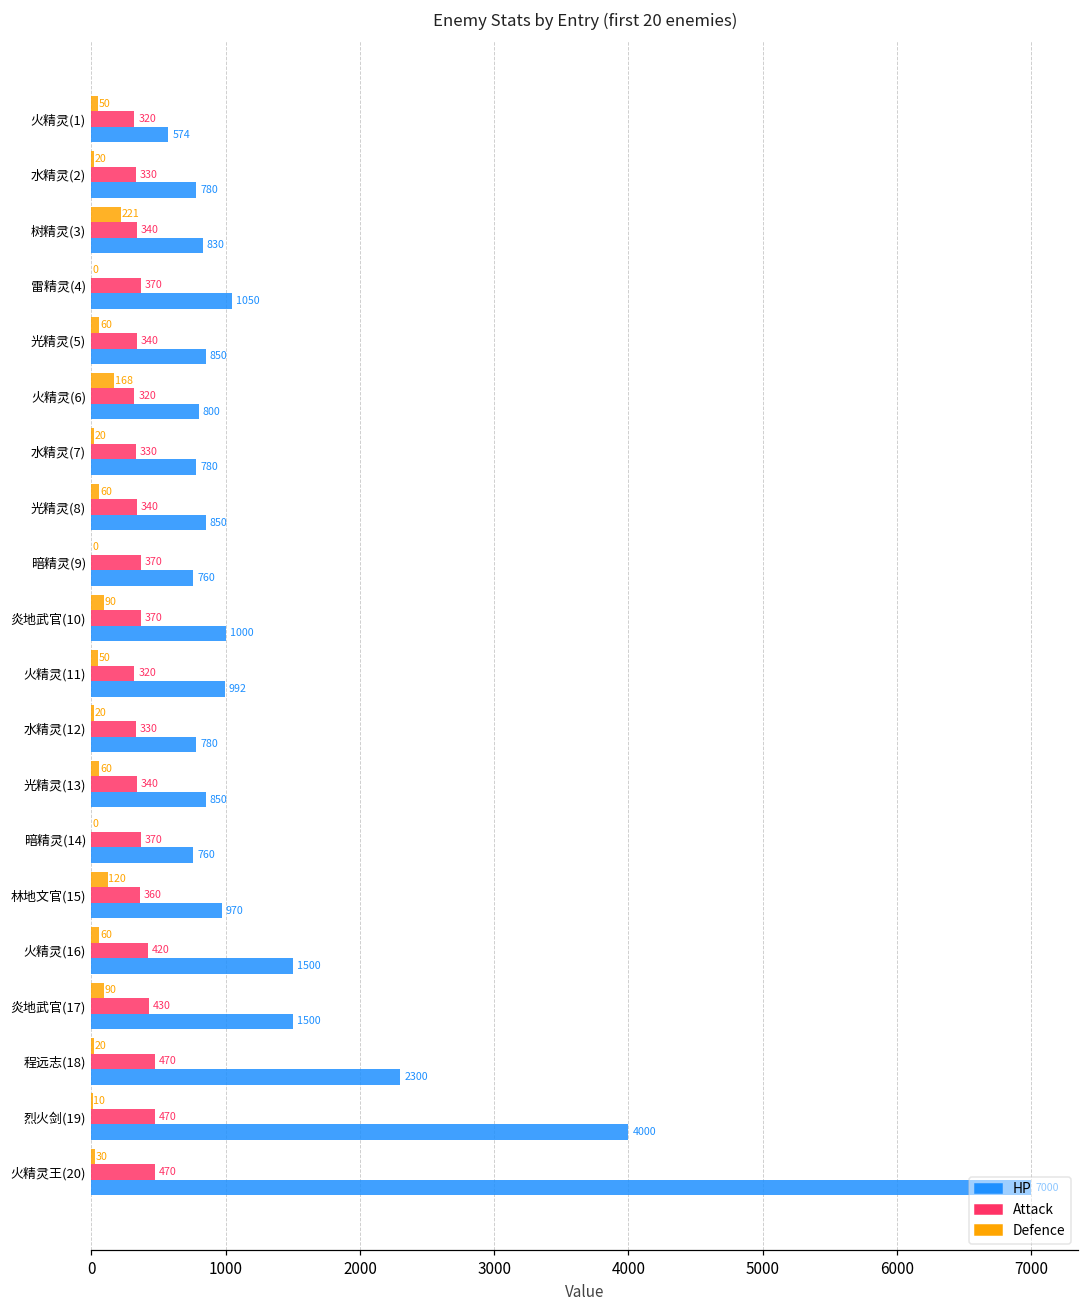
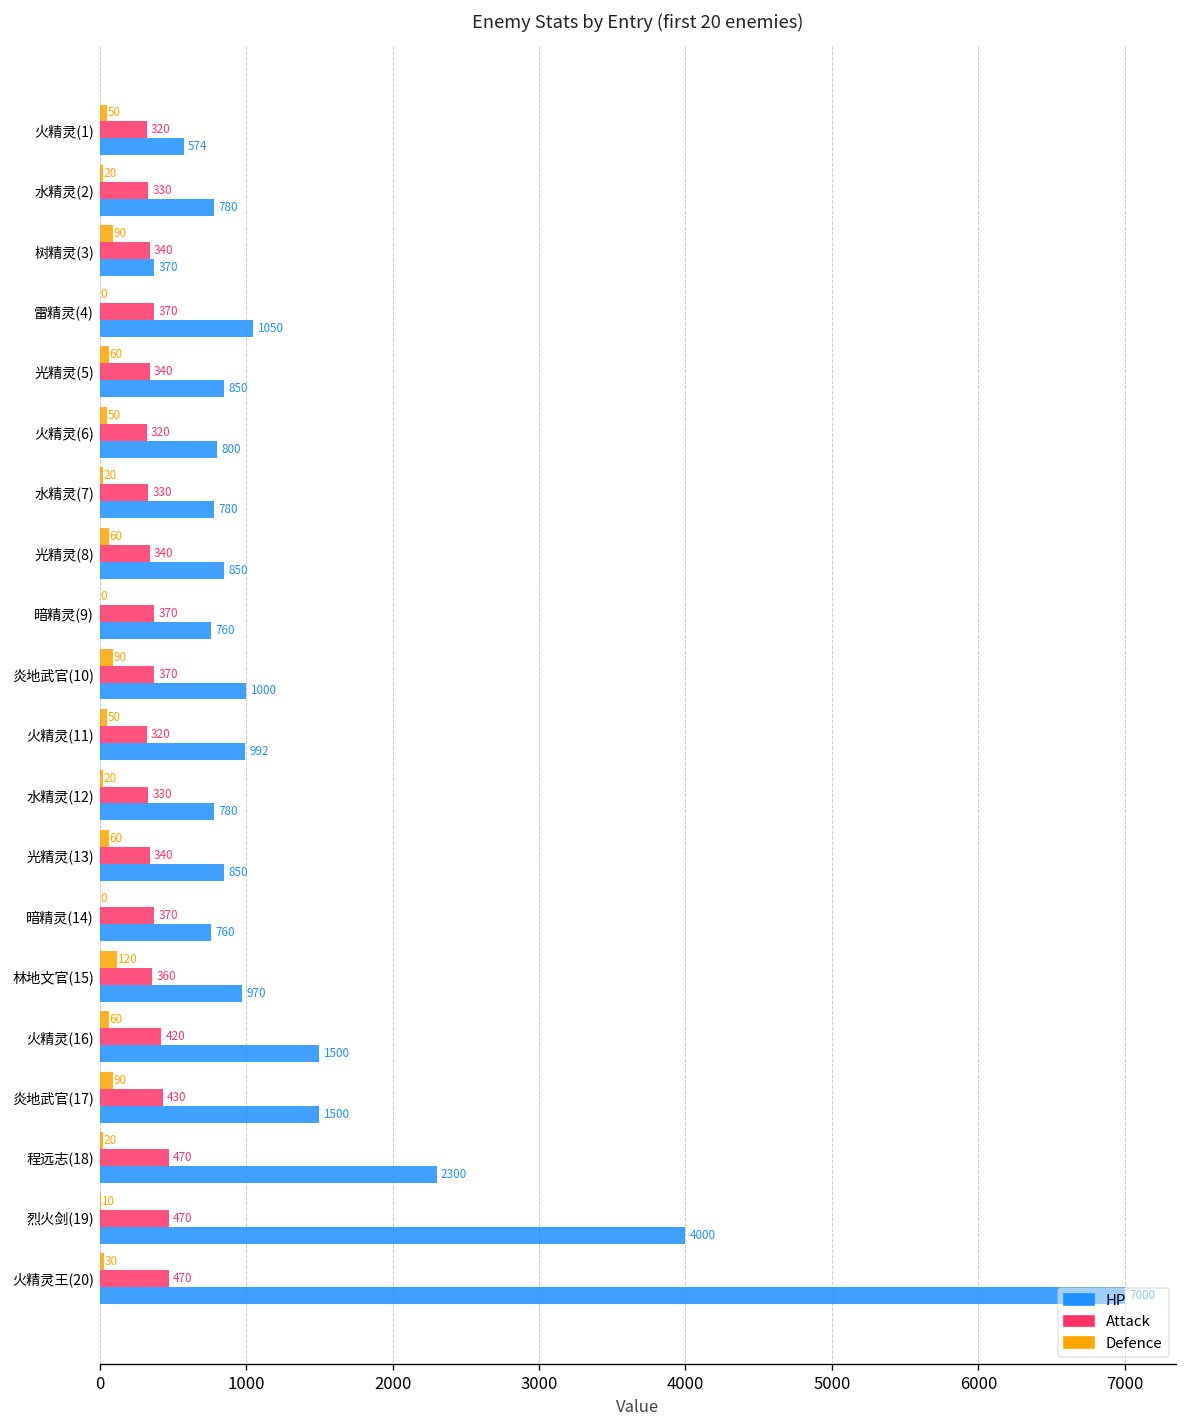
Defence, 树精灵(3): 221 -> 90
HP, 树精灵(3): 830 -> 370
Defence, 火精灵(6): 168 -> 50
